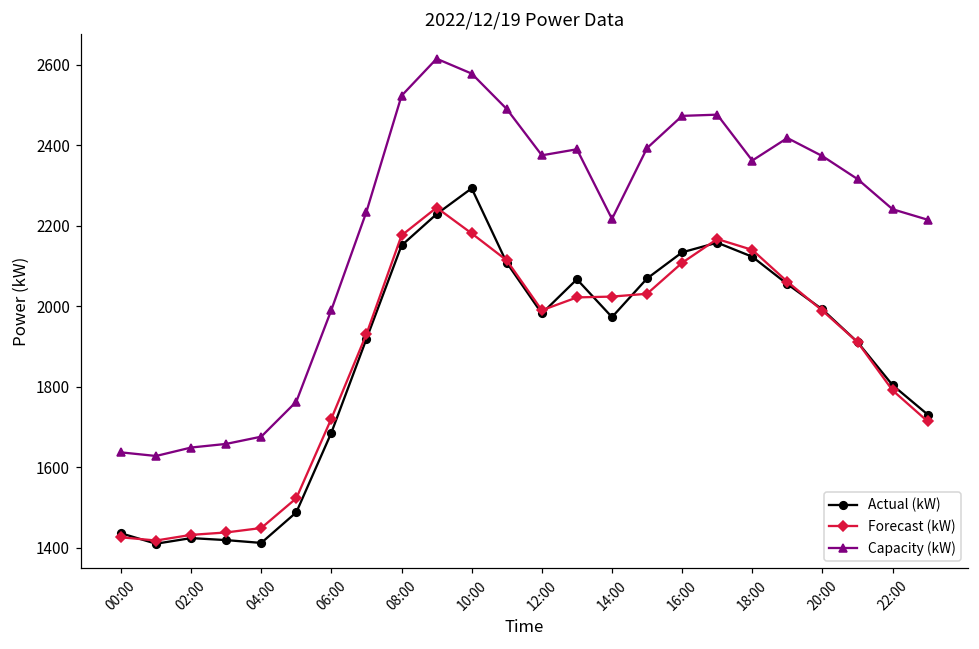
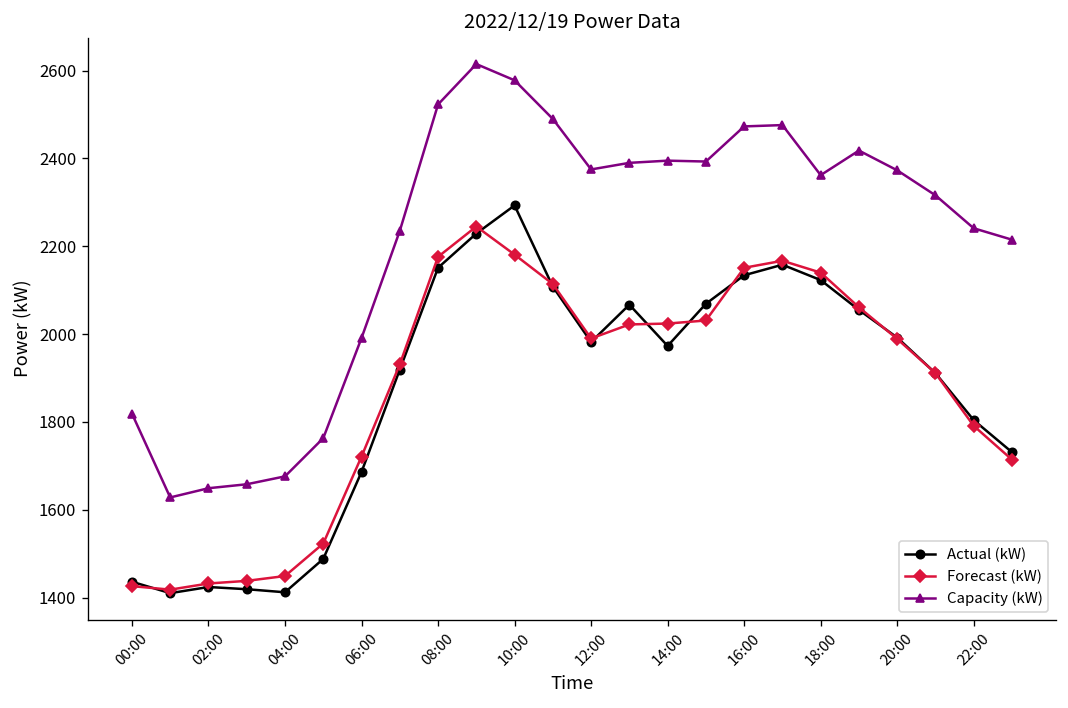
Capacity (kW), 00:00: 1640 -> 1820
Capacity (kW), 14:00: 2220 -> 2400
Forecast (kW), 16:00: 2110 -> 2150
